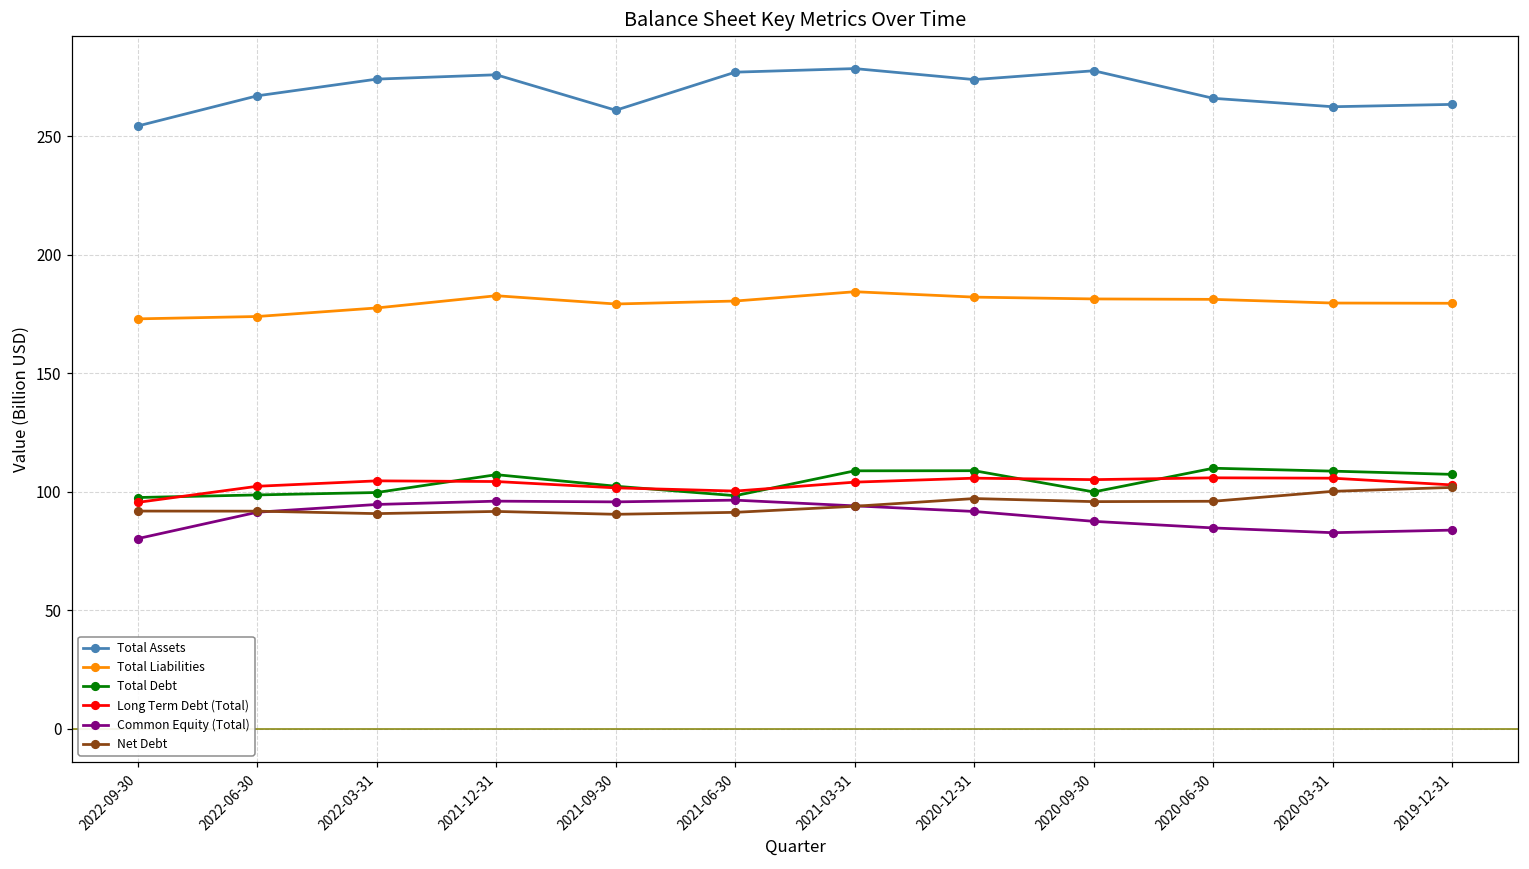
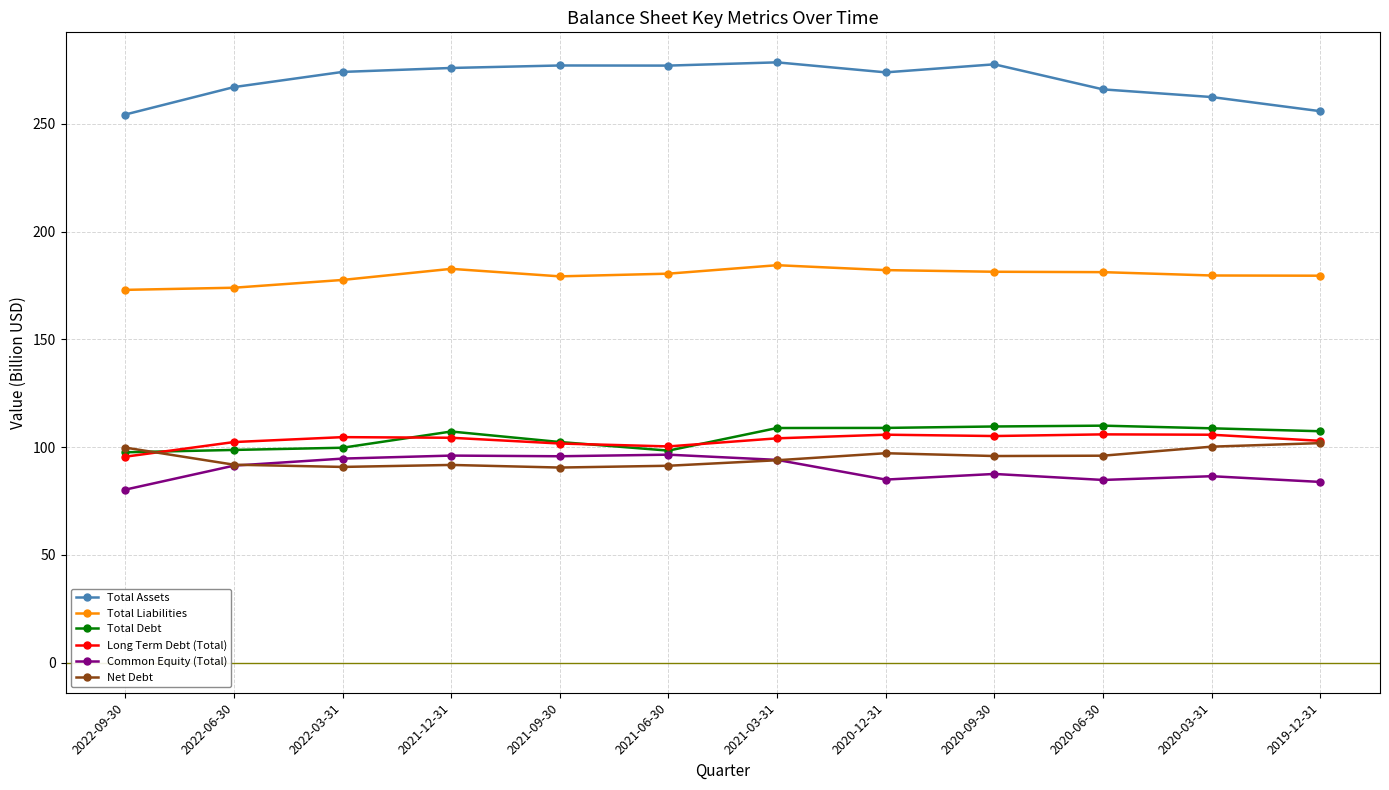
Net Debt, 2022-09-30: 92 -> 100
Total Assets, 2021-09-30: 261 -> 277
Common Equity (Total), 2020-12-31: 92 -> 85
Total Debt, 2020-09-30: 100 -> 110
Common Equity (Total), 2020-03-31: 83 -> 87
Total Assets, 2019-12-31: 263 -> 256
